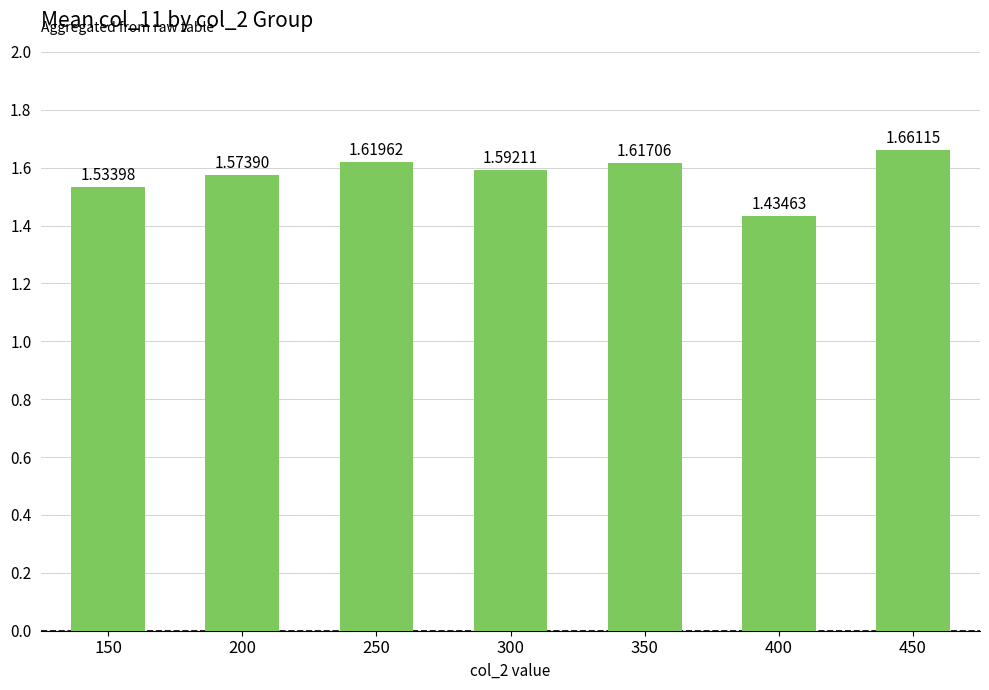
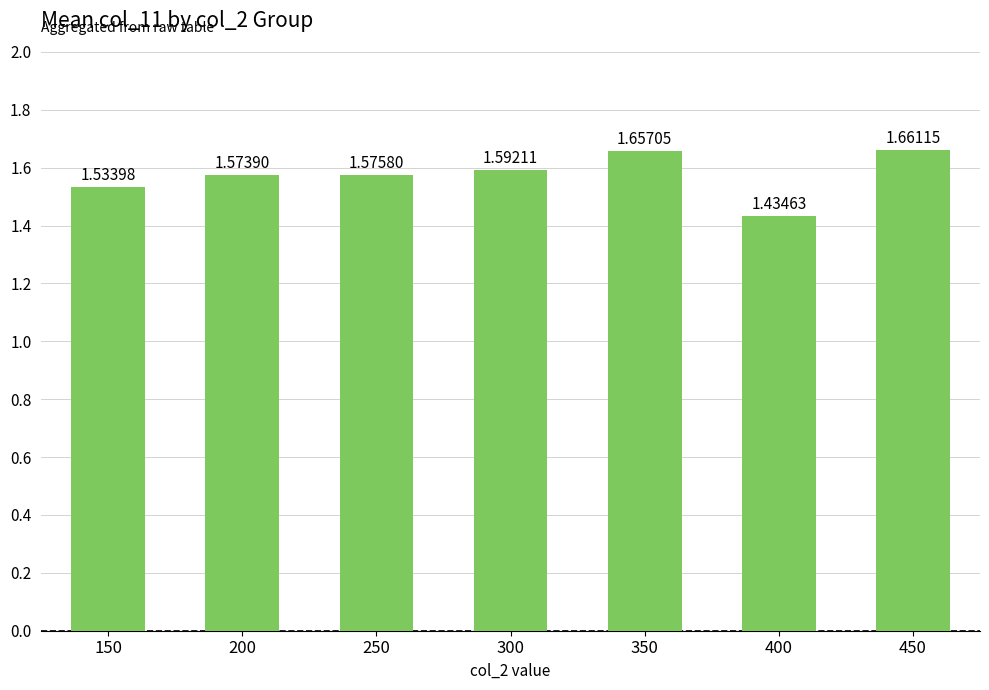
250: 1.61962 -> 1.57580
350: 1.61706 -> 1.65705
